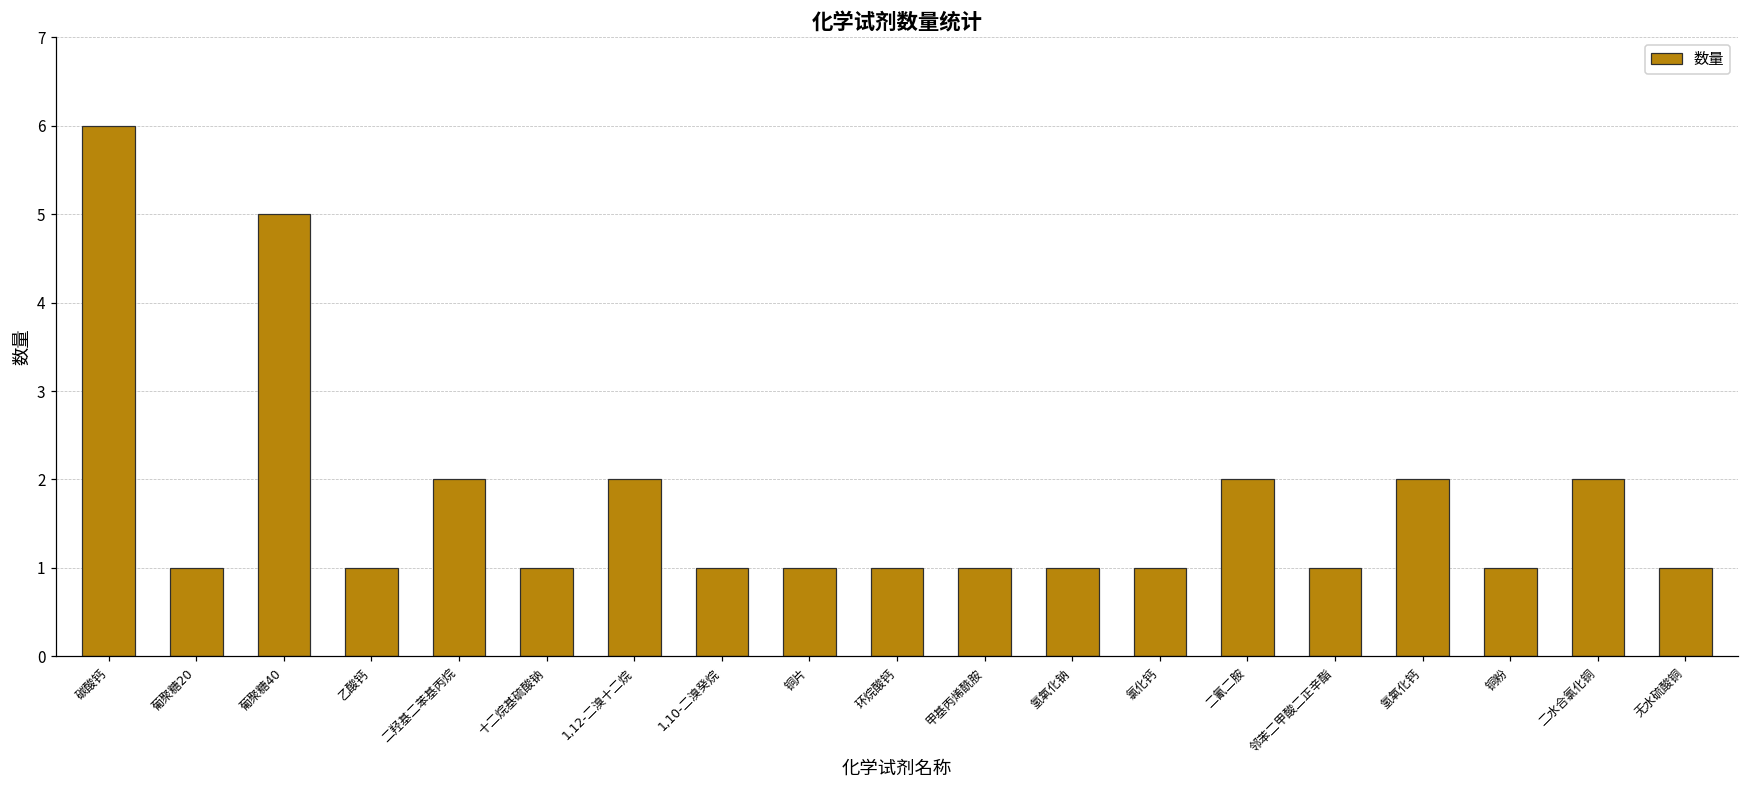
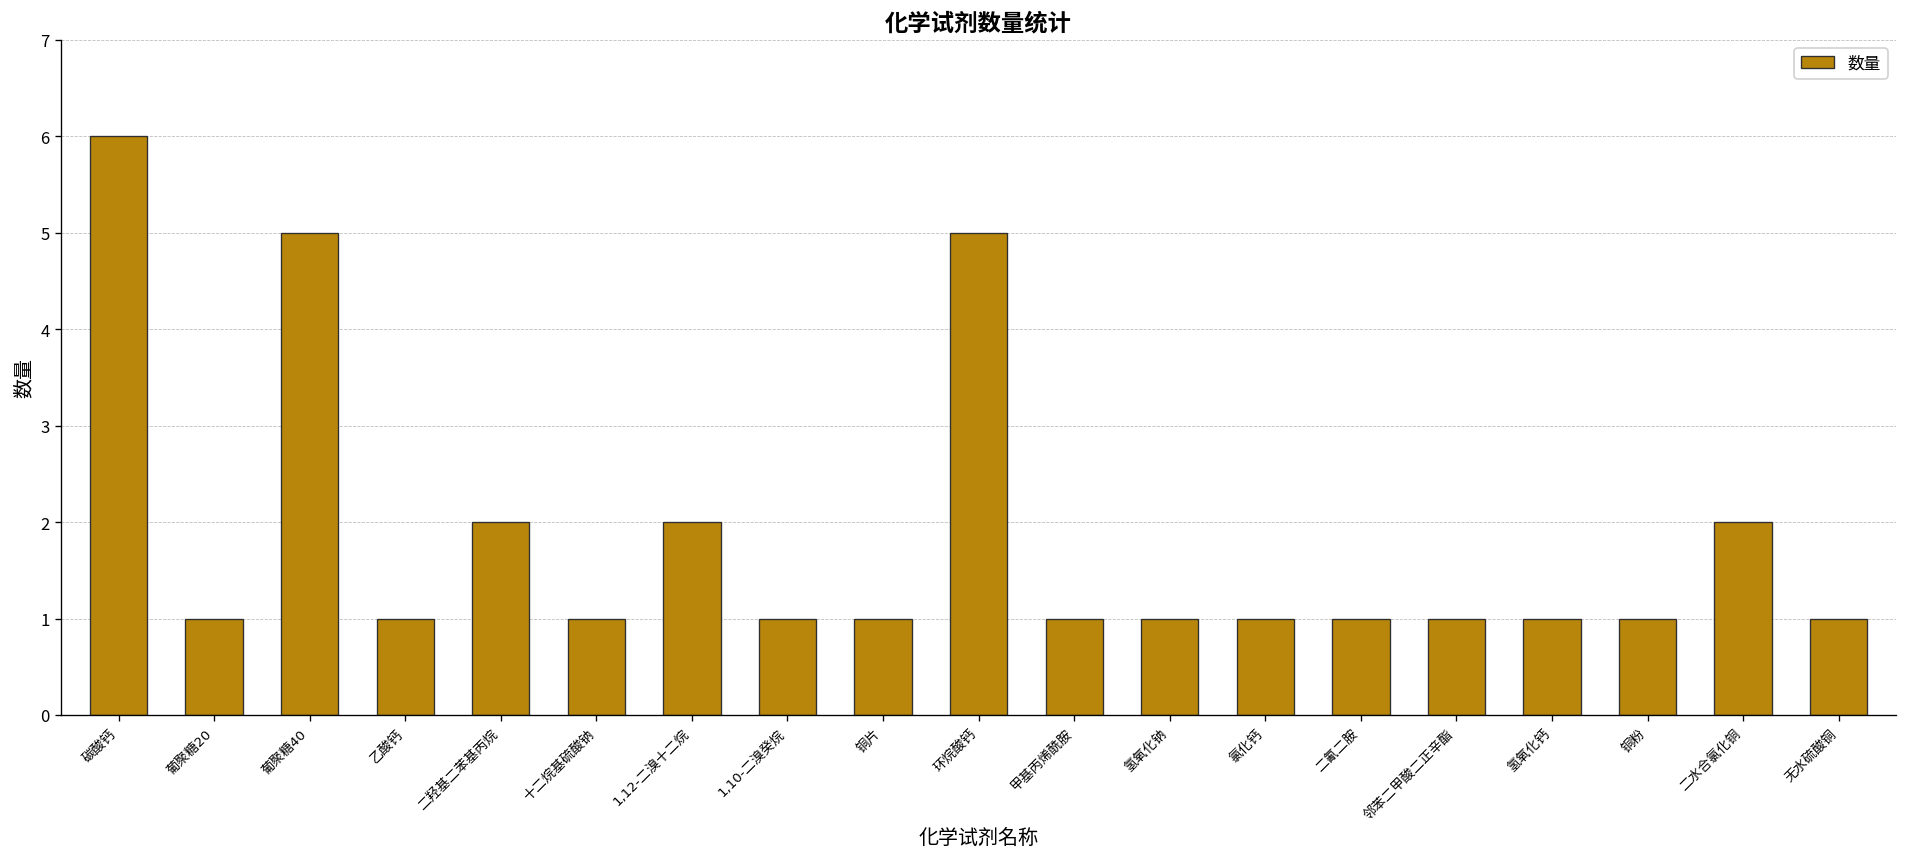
环烷酸钙: 1 -> 5
二氰二胺: 2 -> 1
氢氧化钙: 2 -> 1
